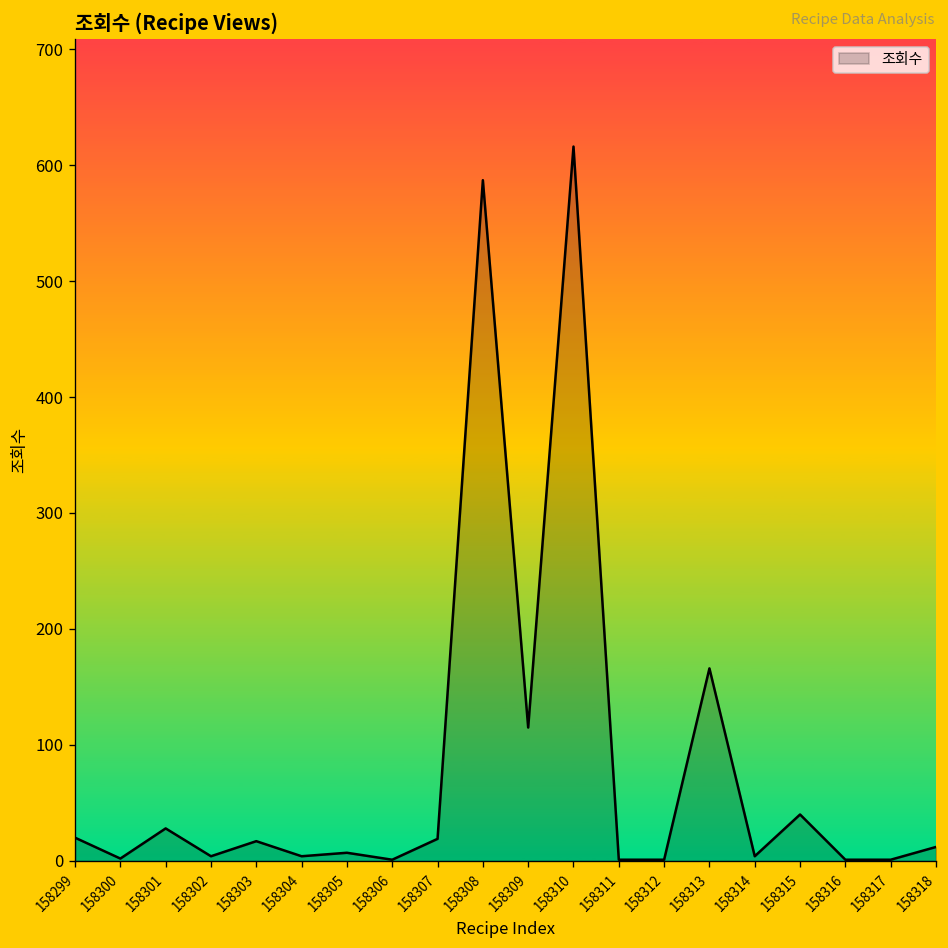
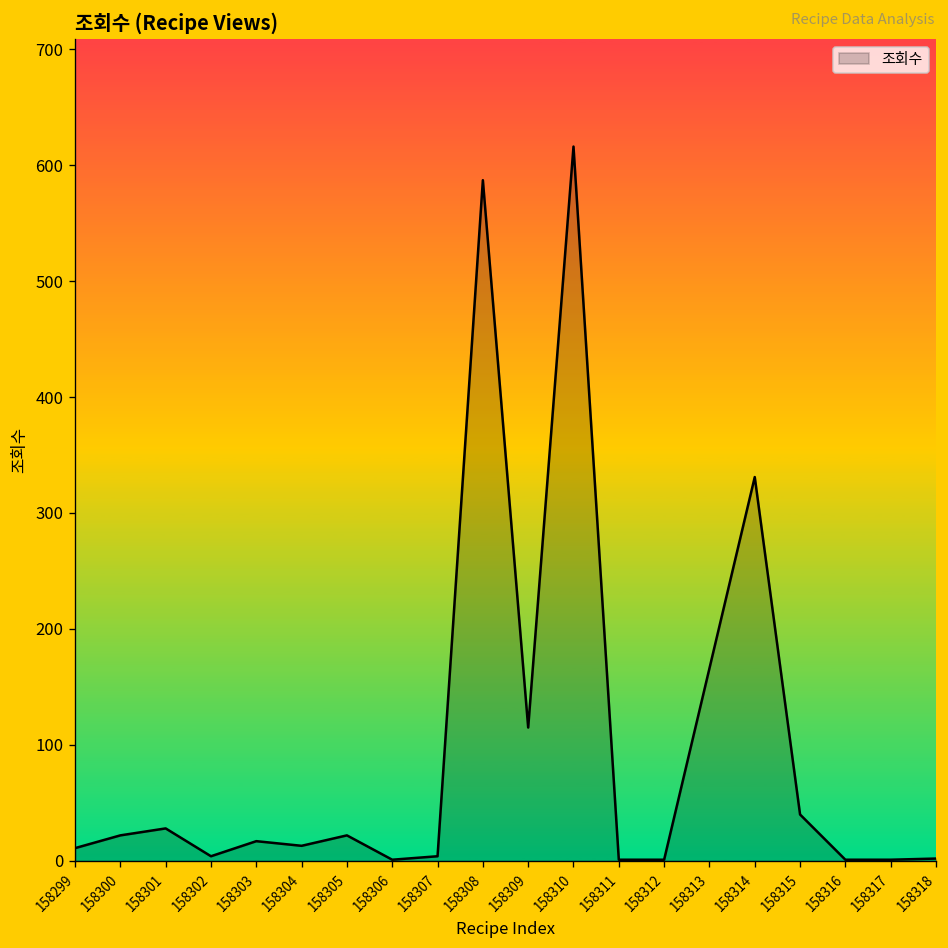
158299: 20 -> 10
158300: 0 -> 20
158304: 0 -> 10
158305: 10 -> 20
158307: 20 -> 0
158314: 0 -> 330
158318: 10 -> 0
